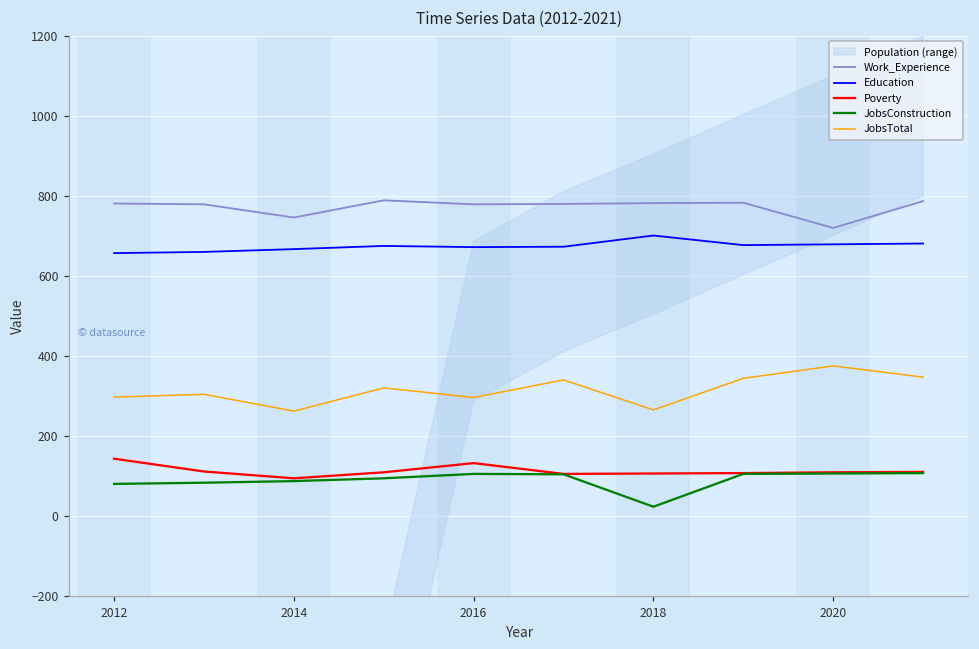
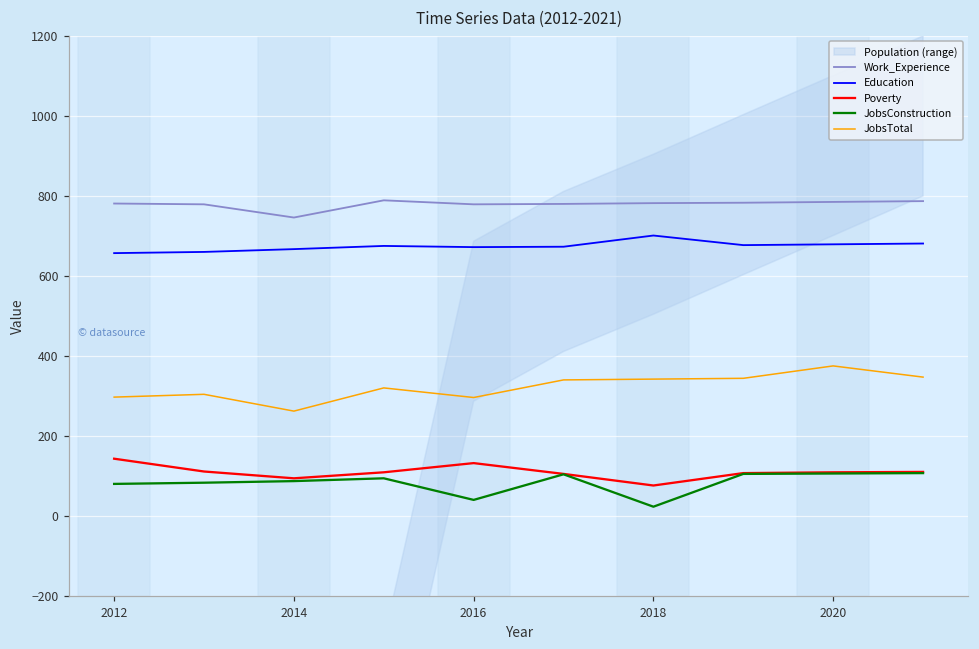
JobsConstruction, 2016: 110 -> 40
Poverty, 2018: 110 -> 80
JobsTotal, 2018: 270 -> 340
Work_Experience, 2020: 720 -> 790
